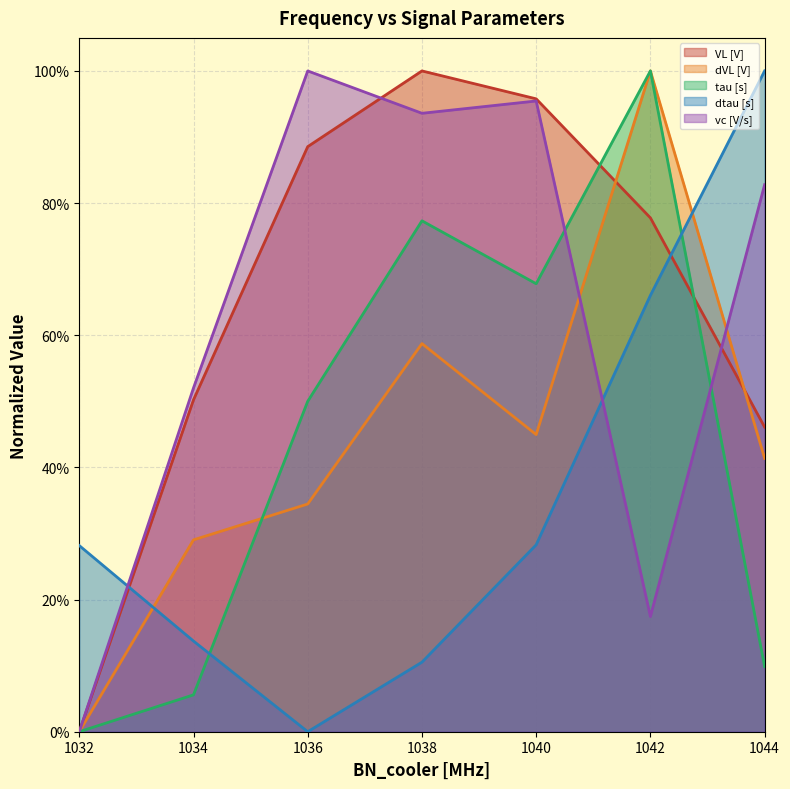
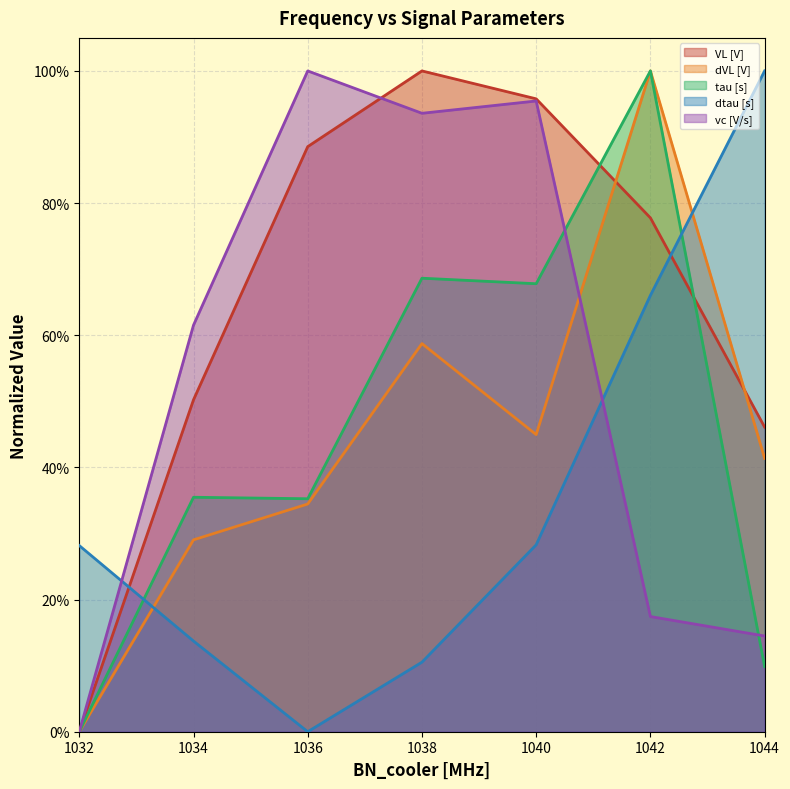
tau [s], 1034: 6% -> 35%
vc [V/s], 1034: 52% -> 62%
tau [s], 1036: 50% -> 35%
tau [s], 1038: 77% -> 69%
vc [V/s], 1044: 83% -> 14%
